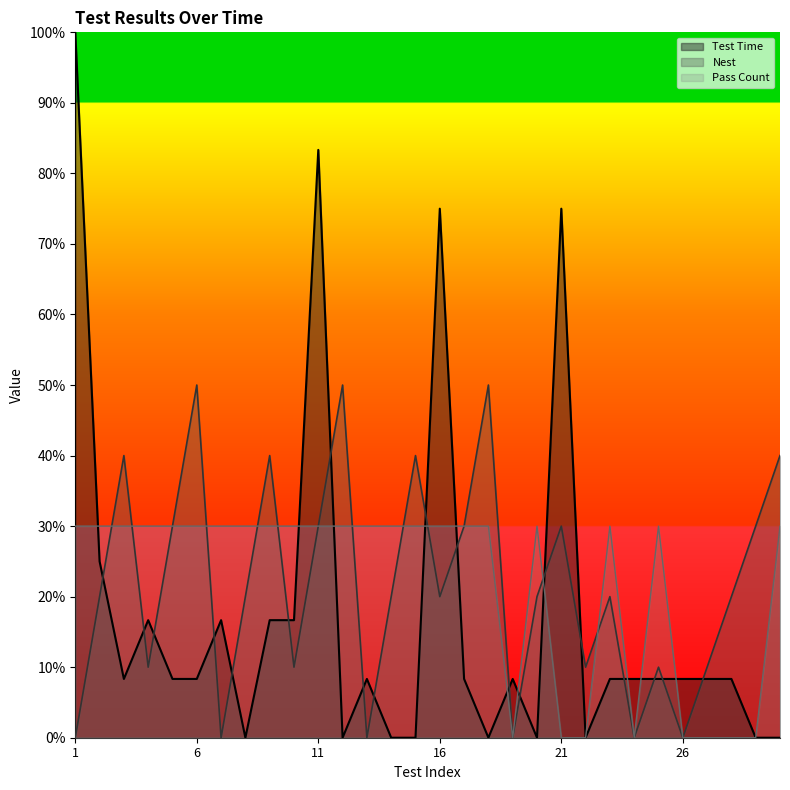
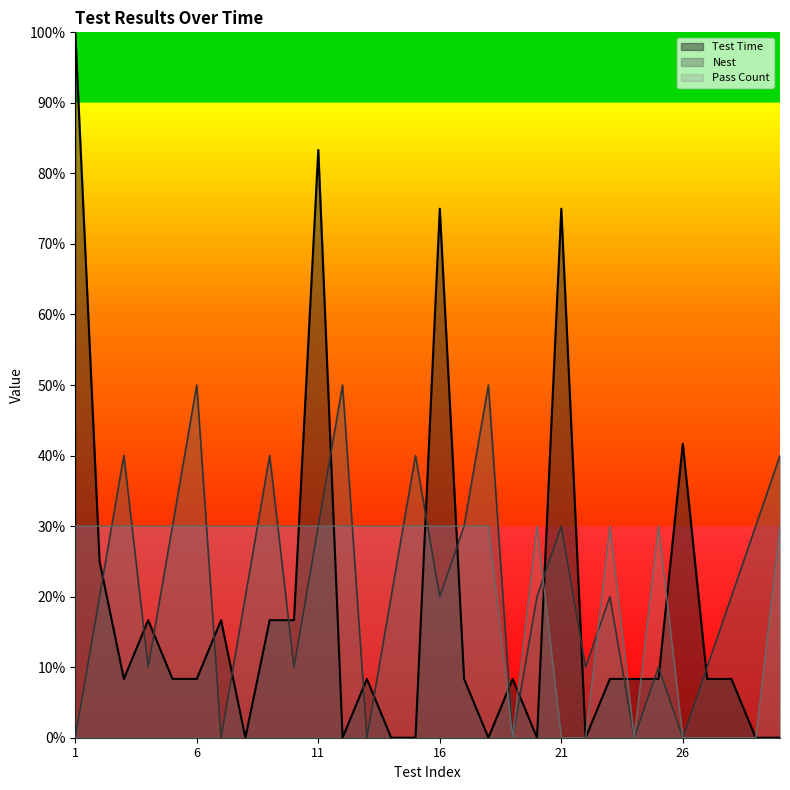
Test Time, 26: 8% -> 42%
